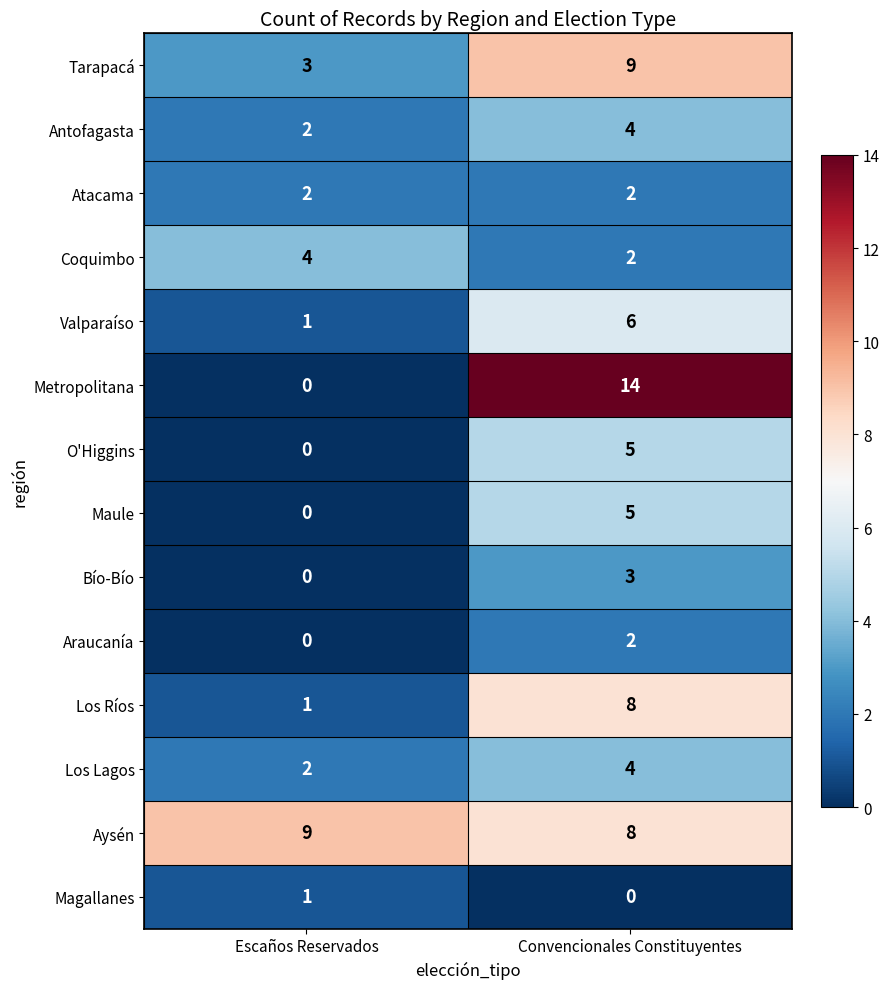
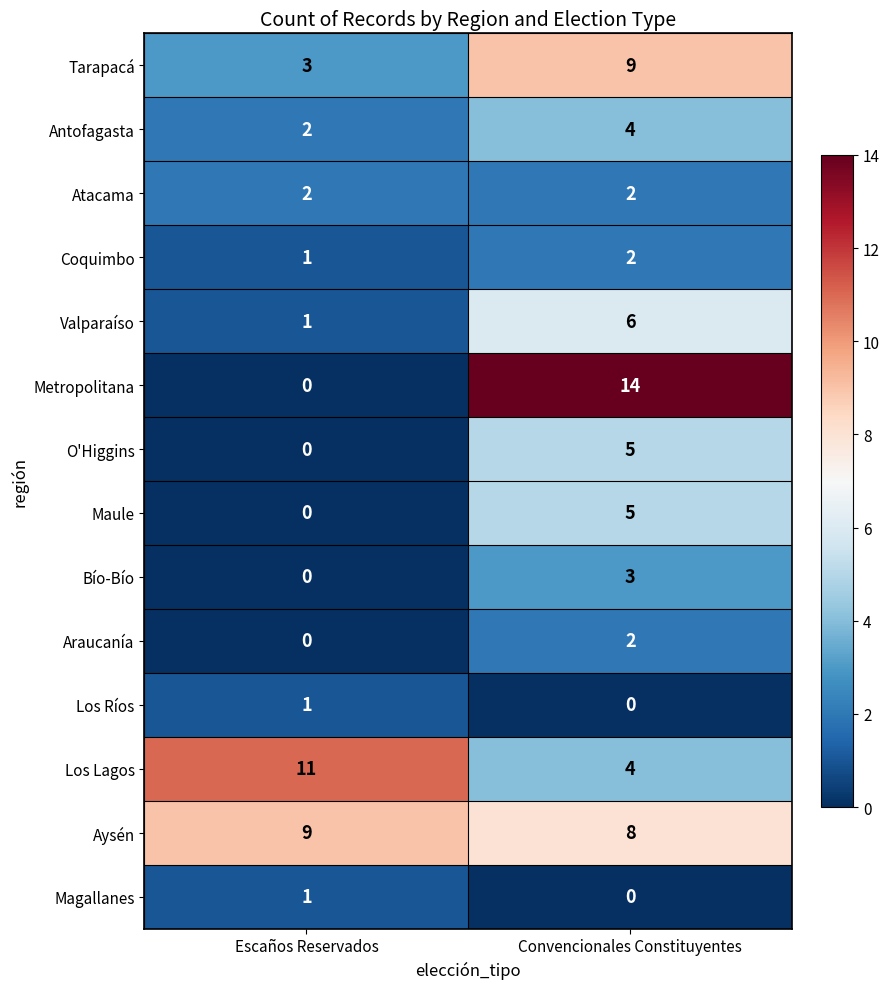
Coquimbo, Escaños Reservados: 4 -> 1
Los Ríos, Convencionales Constituyentes: 8 -> 0
Los Lagos, Escaños Reservados: 2 -> 11
